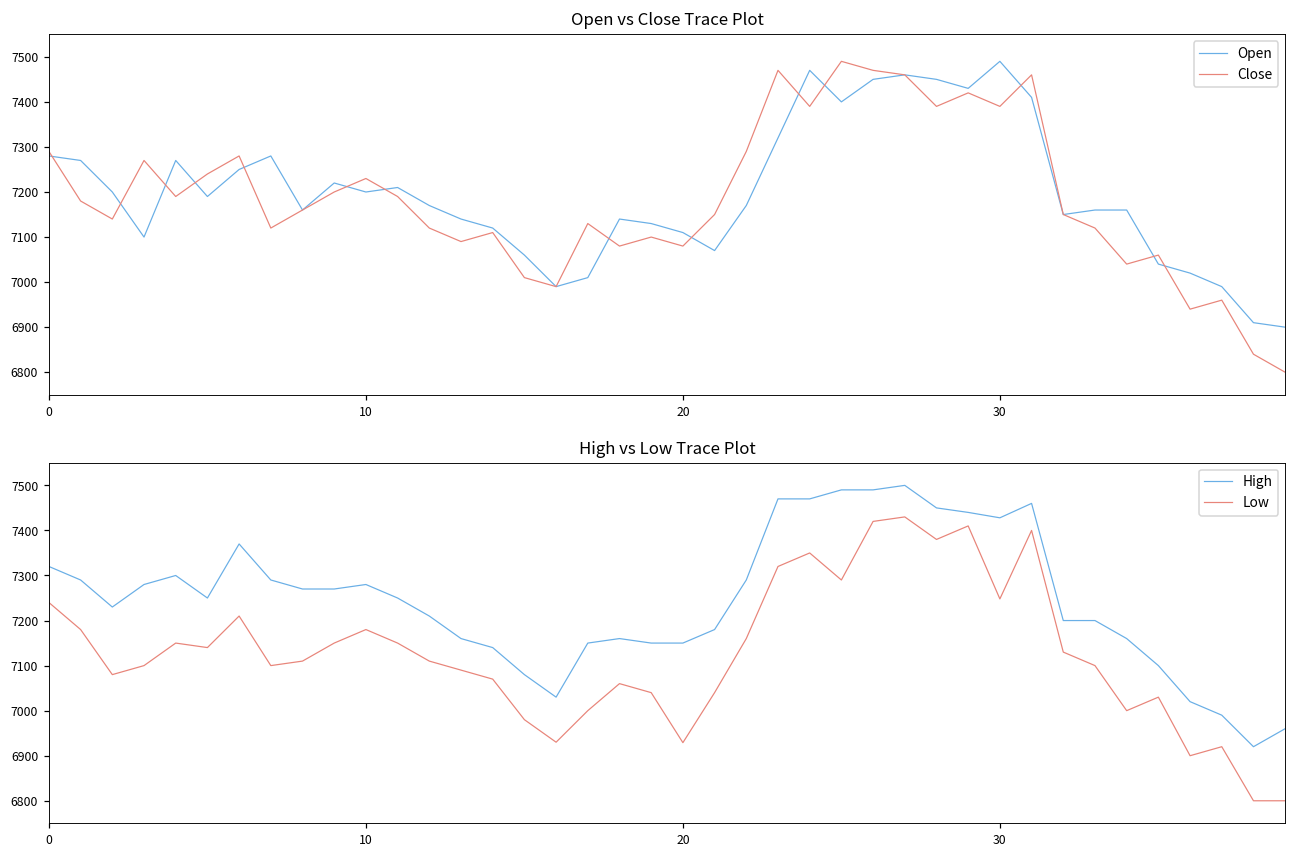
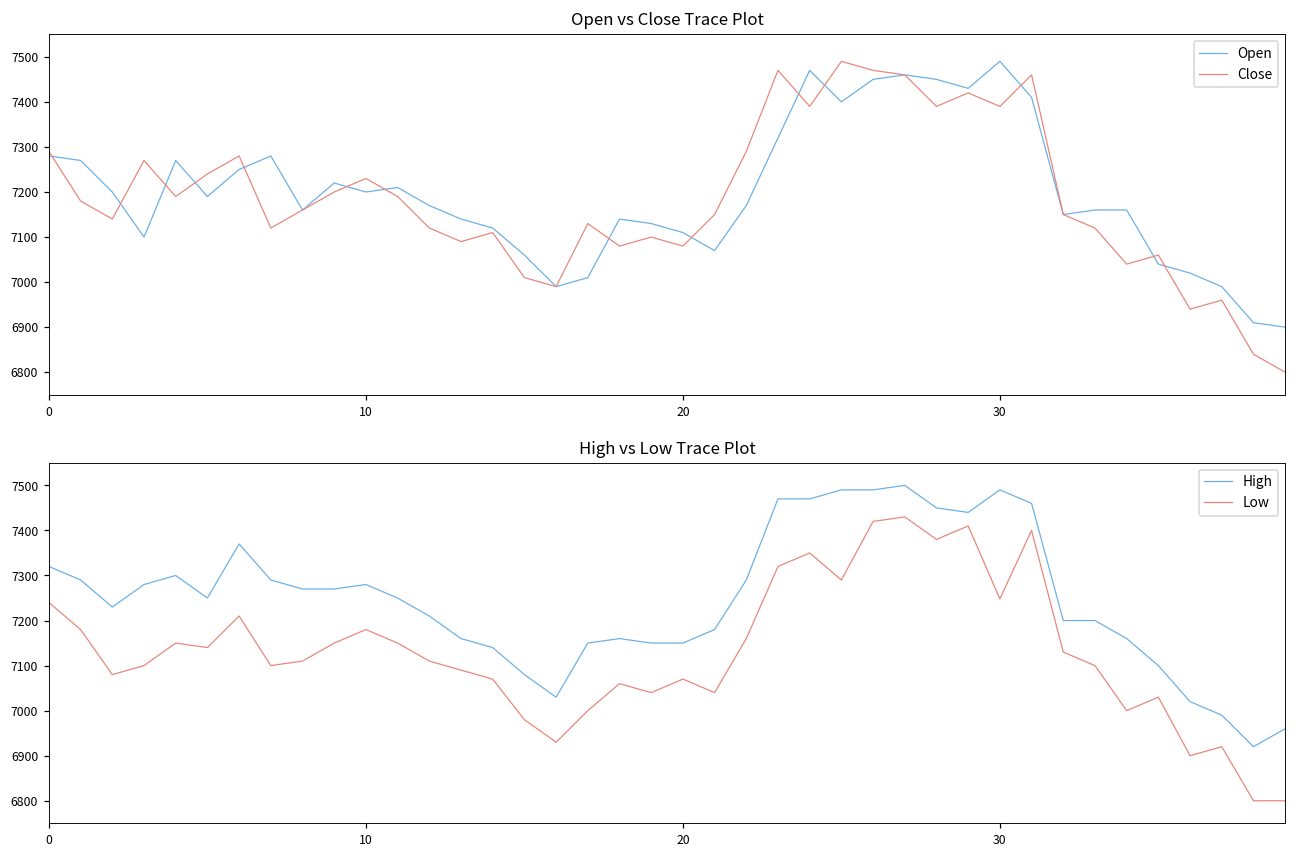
High vs Low Trace Plot, Low, 20: 6930 -> 7070
High vs Low Trace Plot, High, 30: 7430 -> 7490
